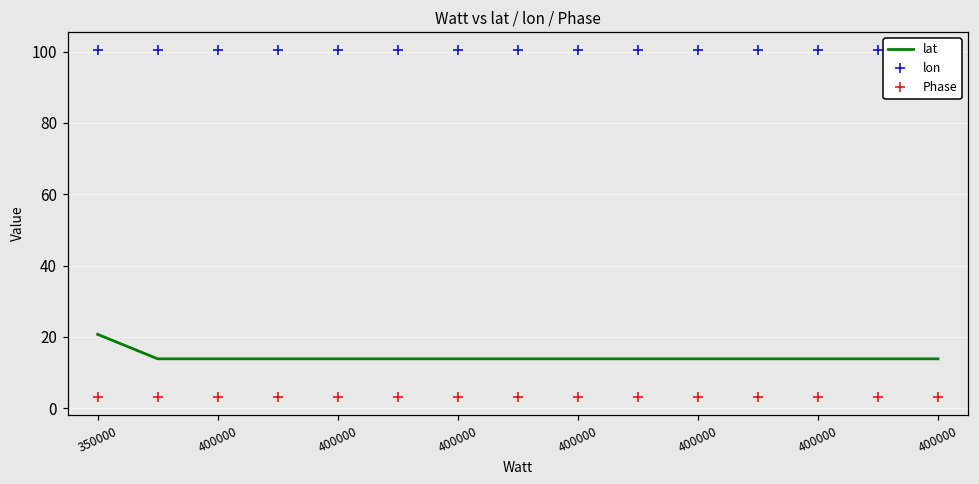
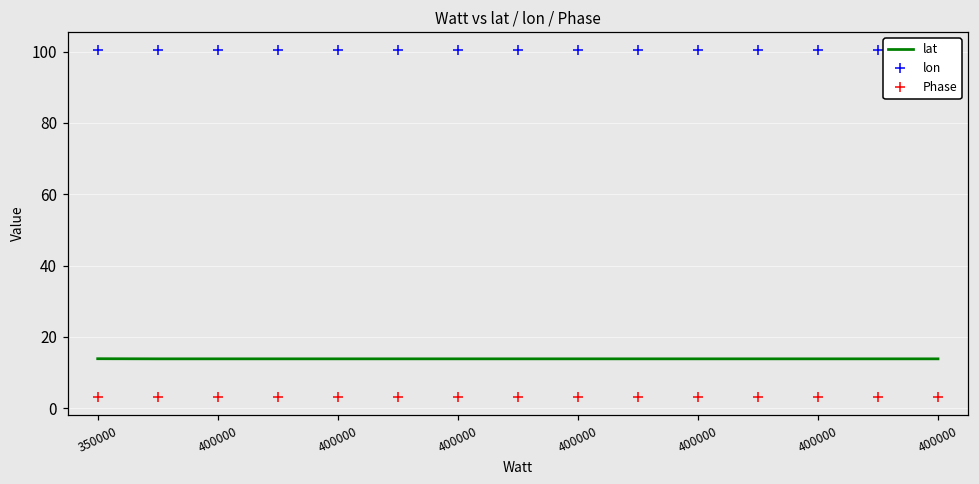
lat, 350000: 21 -> 14
